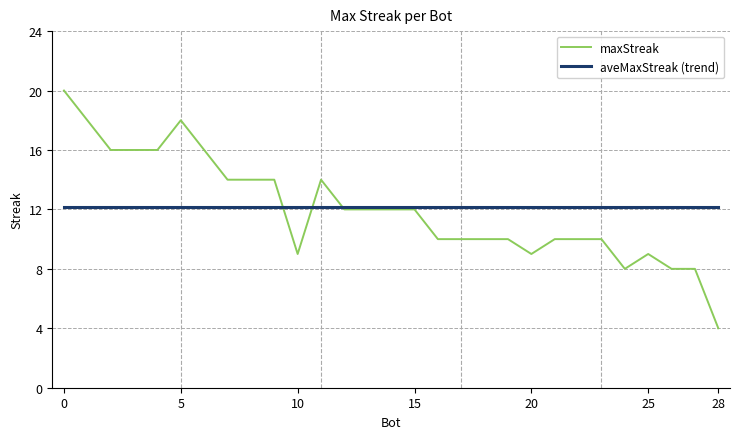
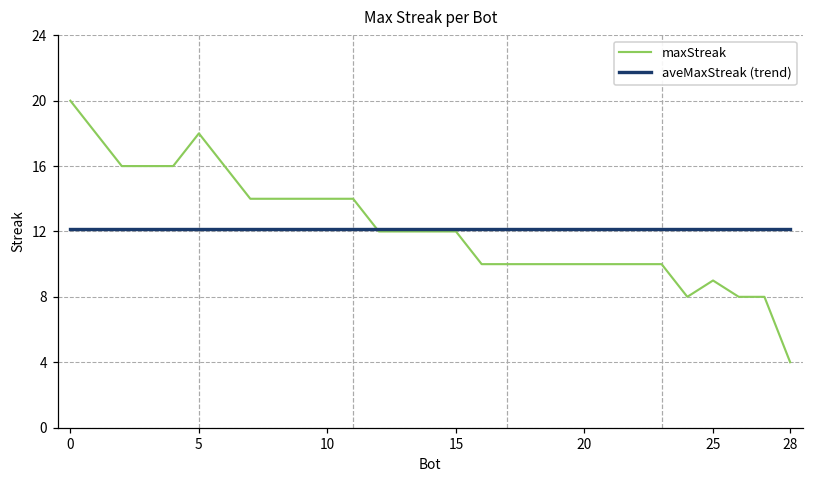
maxStreak, 10: 9 -> 14
maxStreak, 20: 9 -> 10
